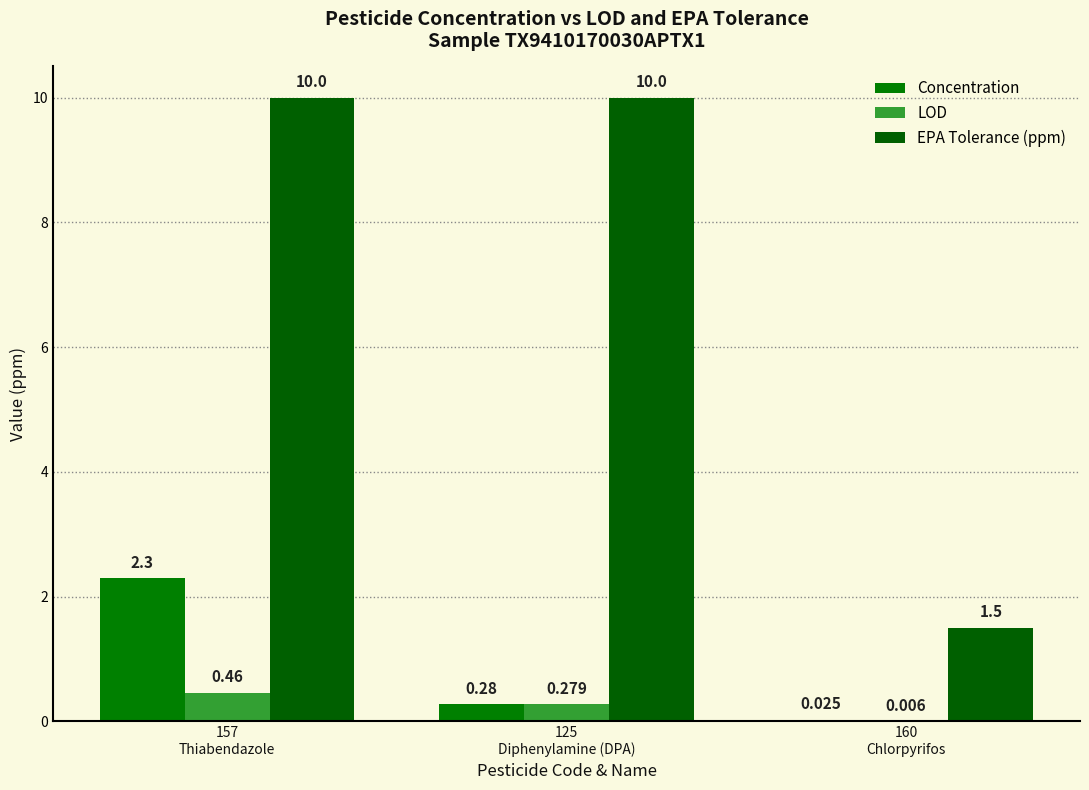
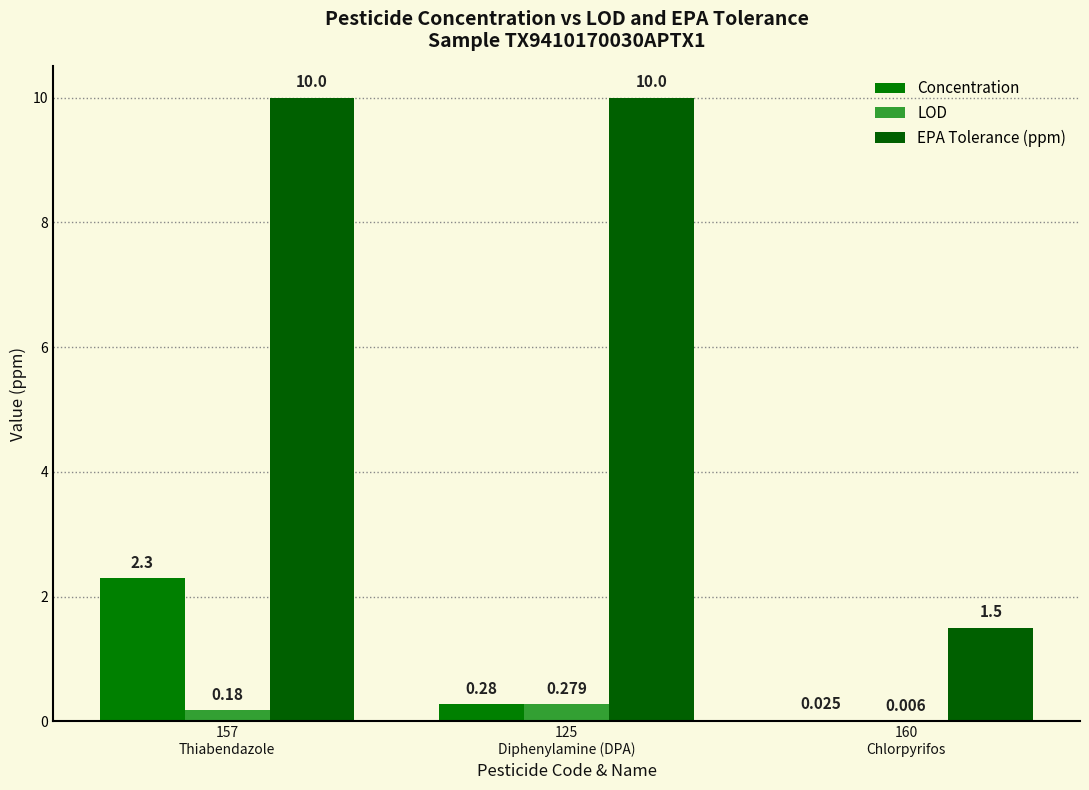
LOD, 157 Thiabendazole: 0.46 -> 0.18
